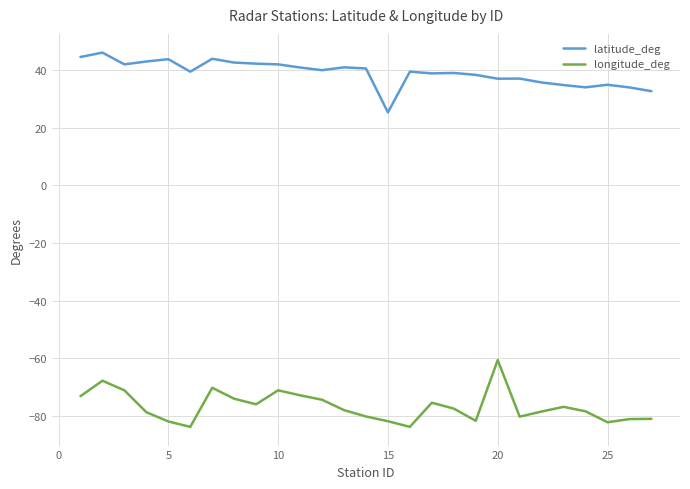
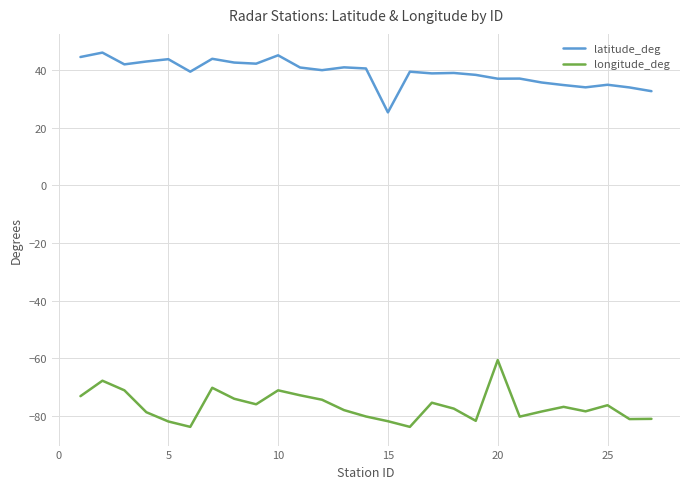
latitude_deg, 10: 42 -> 45
longitude_deg, 25: -82 -> -76
